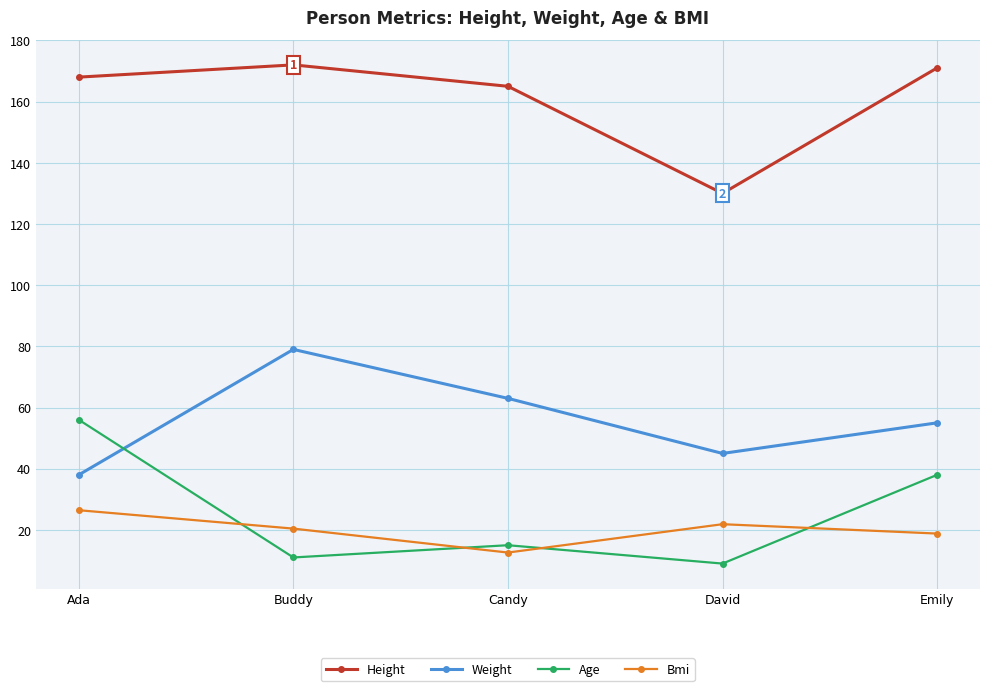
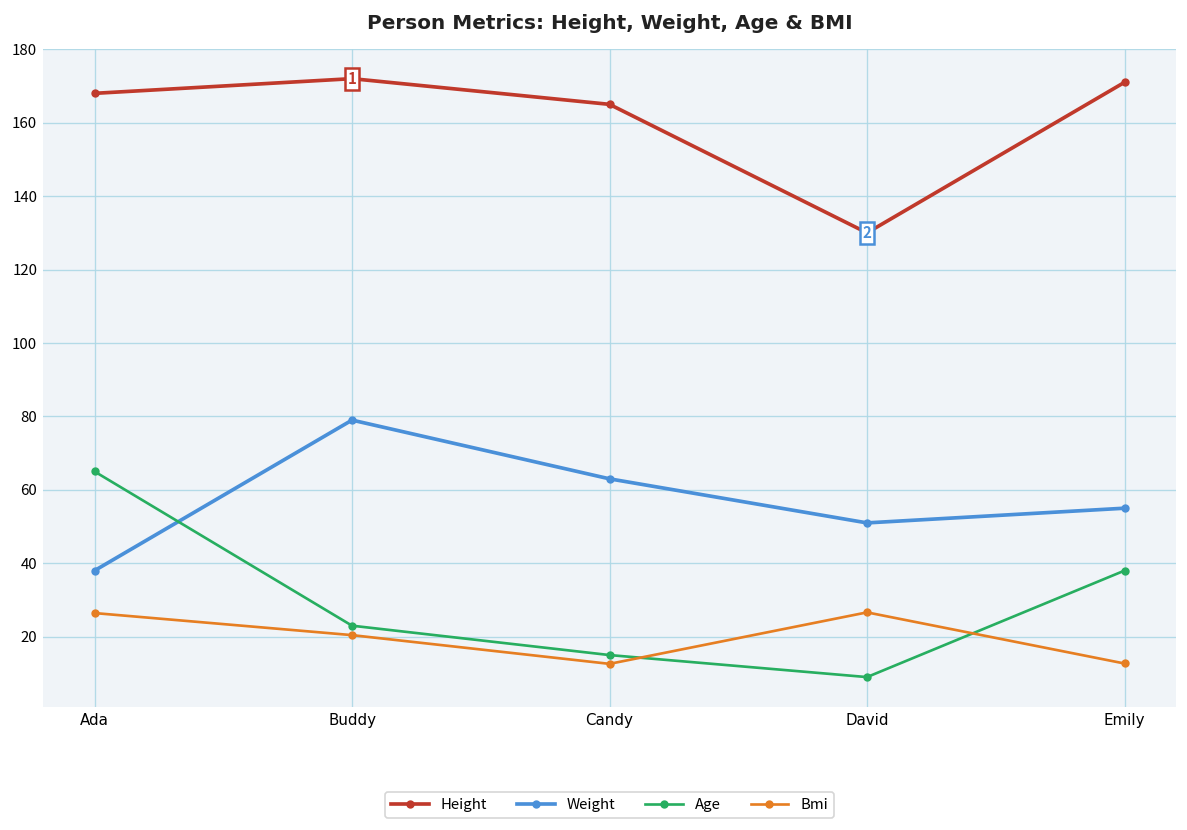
Age, Ada: 56 -> 65
Age, Buddy: 11 -> 23
Weight, David: 45 -> 51
Bmi, David: 22 -> 27
Bmi, Emily: 19 -> 13
